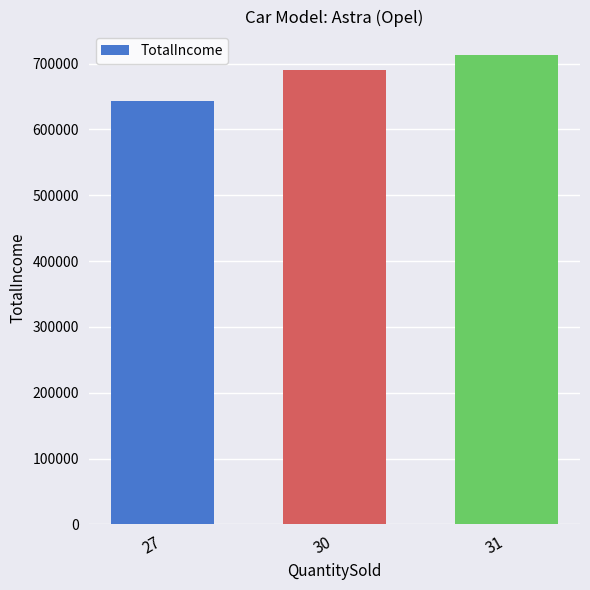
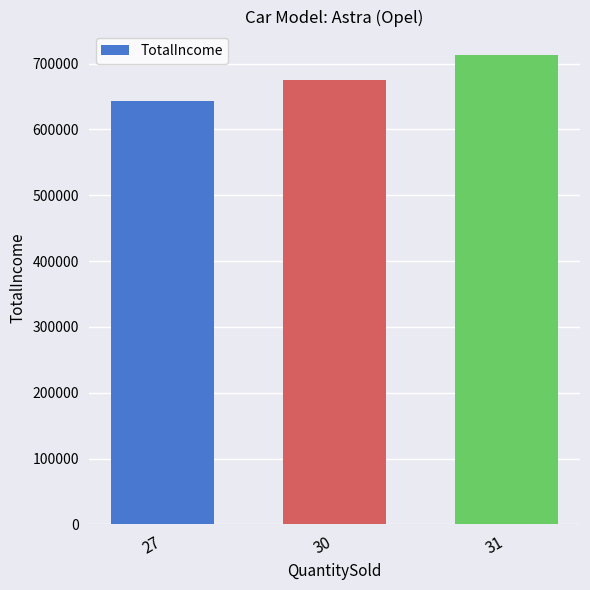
30: 690000 -> 680000
